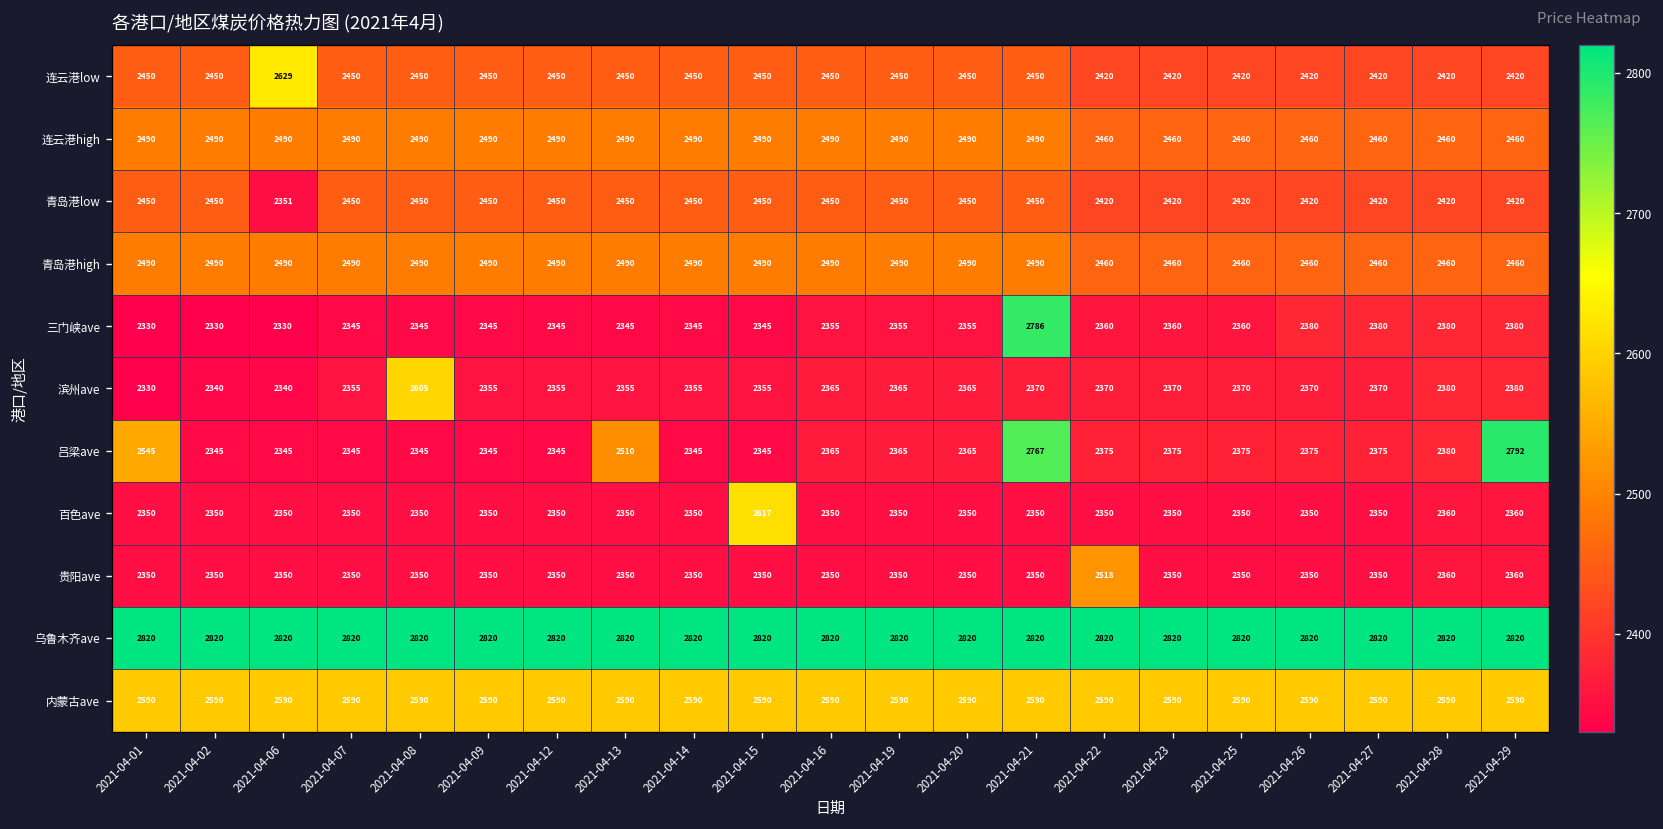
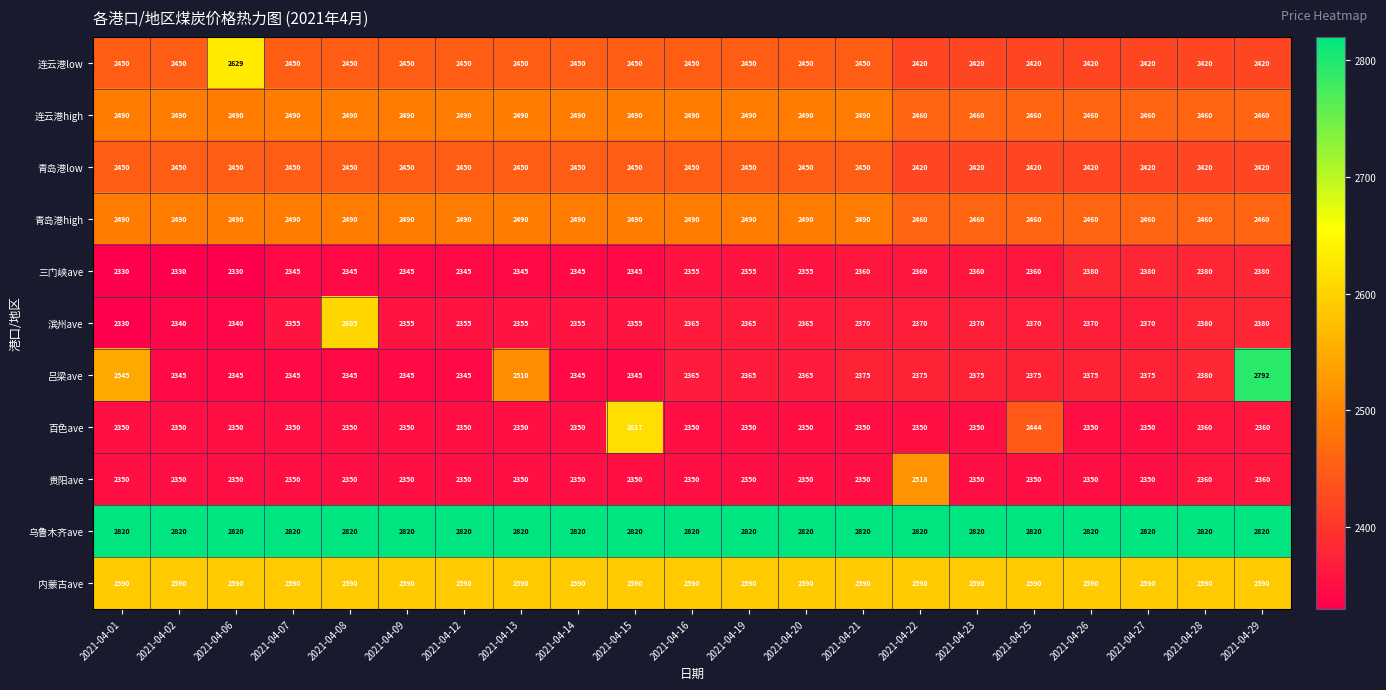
青岛港low, 2021-04-06: 2351 -> 2450
三门峡ave, 2021-04-21: 2786 -> 2360
吕梁ave, 2021-04-21: 2767 -> 2375
百色ave, 2021-04-25: 2350 -> 2444
